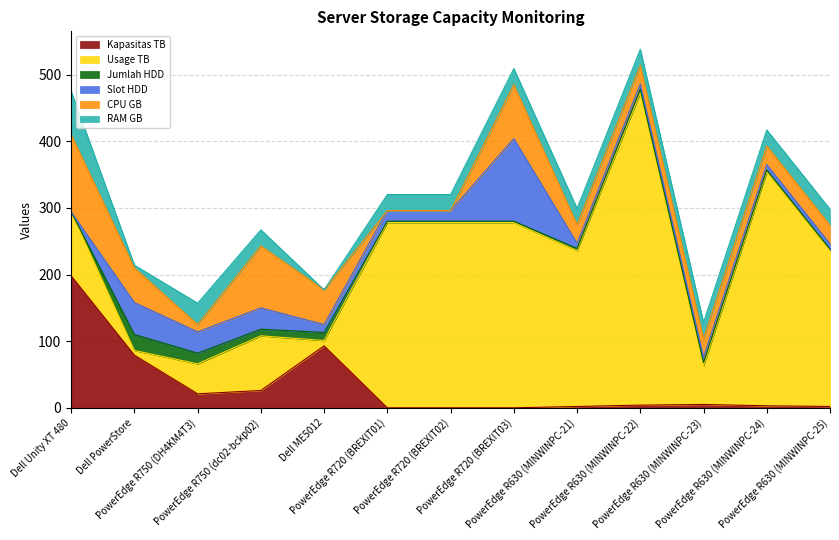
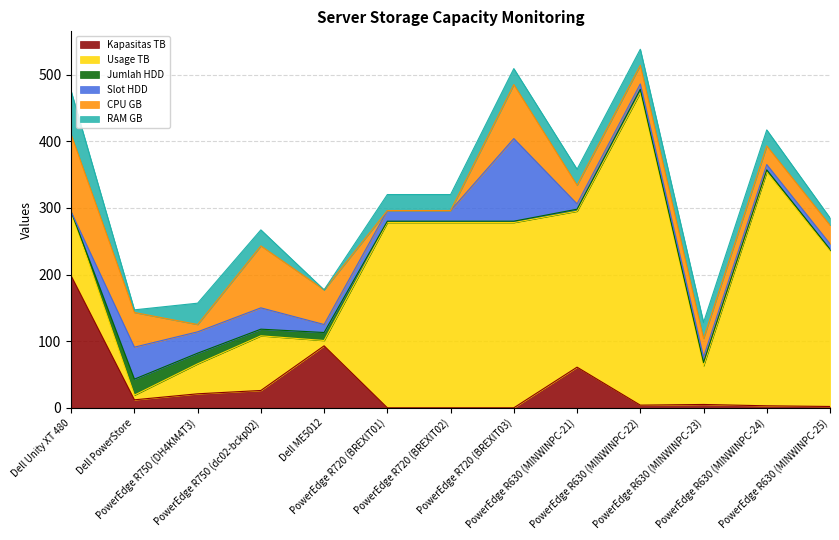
Kapasitas TB, Dell PowerStore: 80 -> 10
Kapasitas TB, PowerEdge R630 (MINWINPC-21): 0 -> 60
RAM GB, PowerEdge R630 (MINWINPC-25): 20 -> 10
